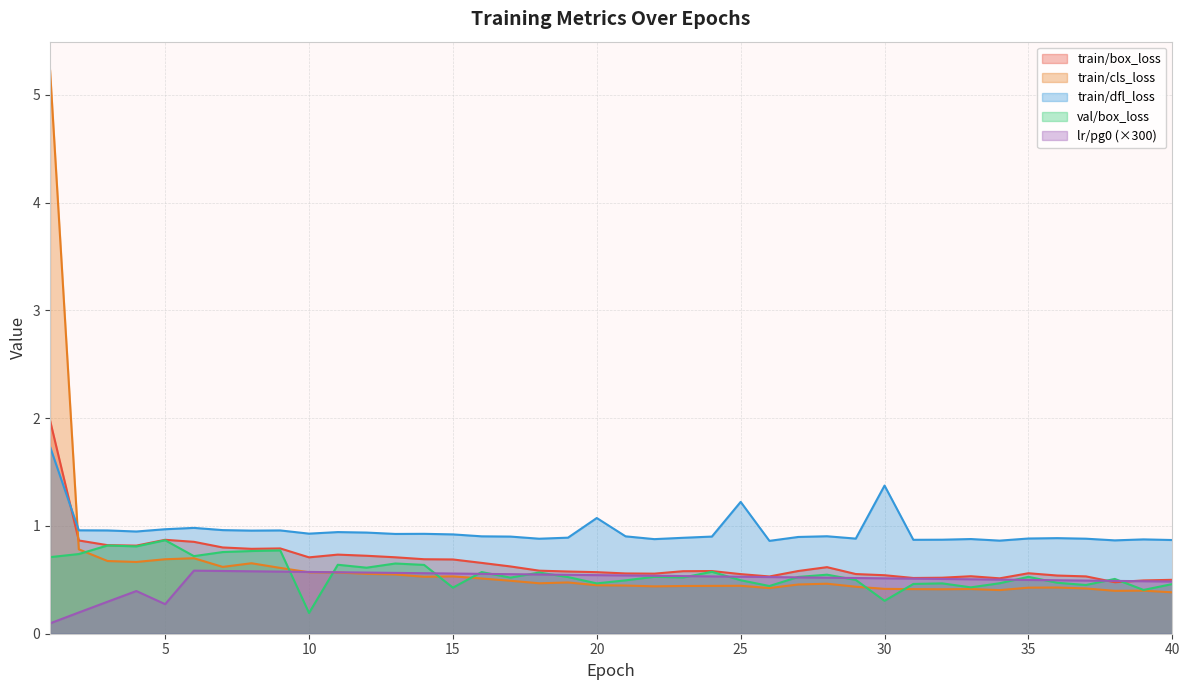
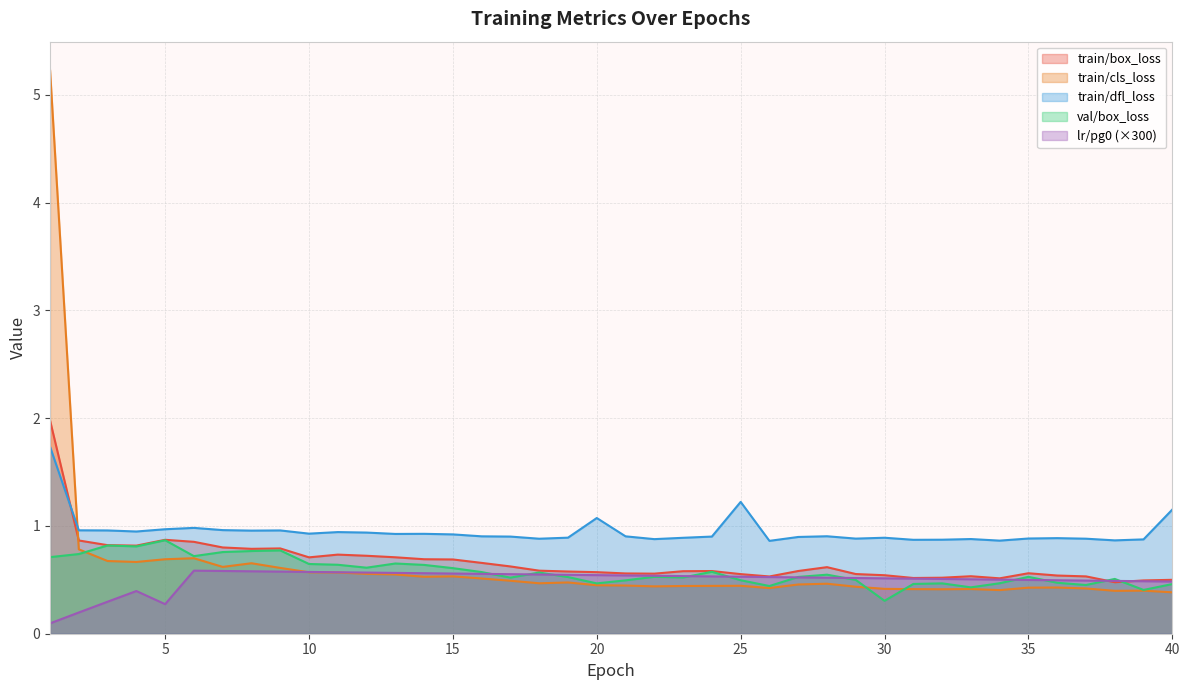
val/box_loss, 10: 0.19 -> 0.65
val/box_loss, 15: 0.43 -> 0.61
train/dfl_loss, 30: 1.37 -> 0.89
train/dfl_loss, 40: 0.87 -> 1.15
